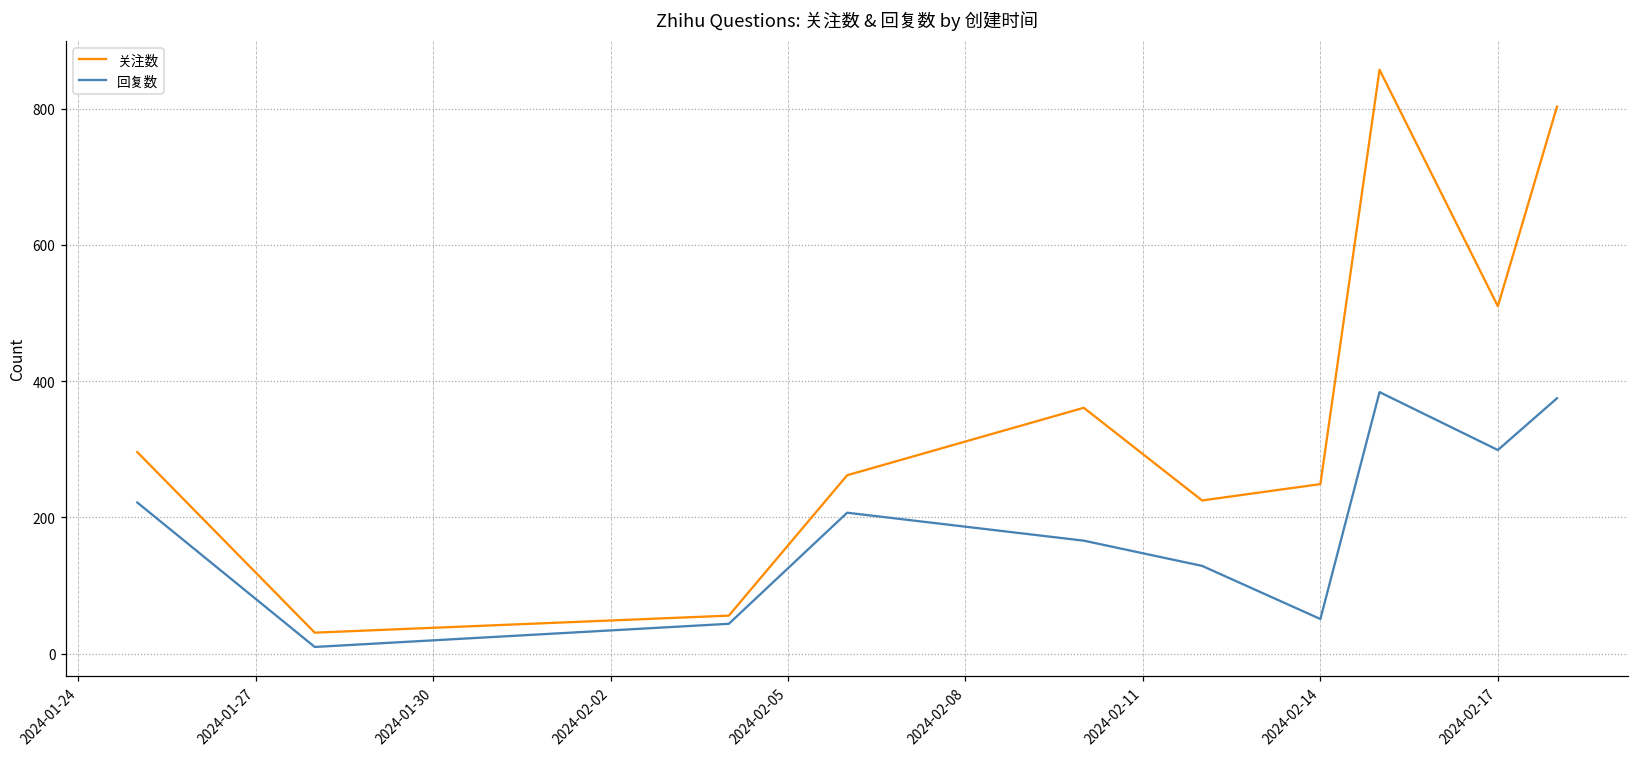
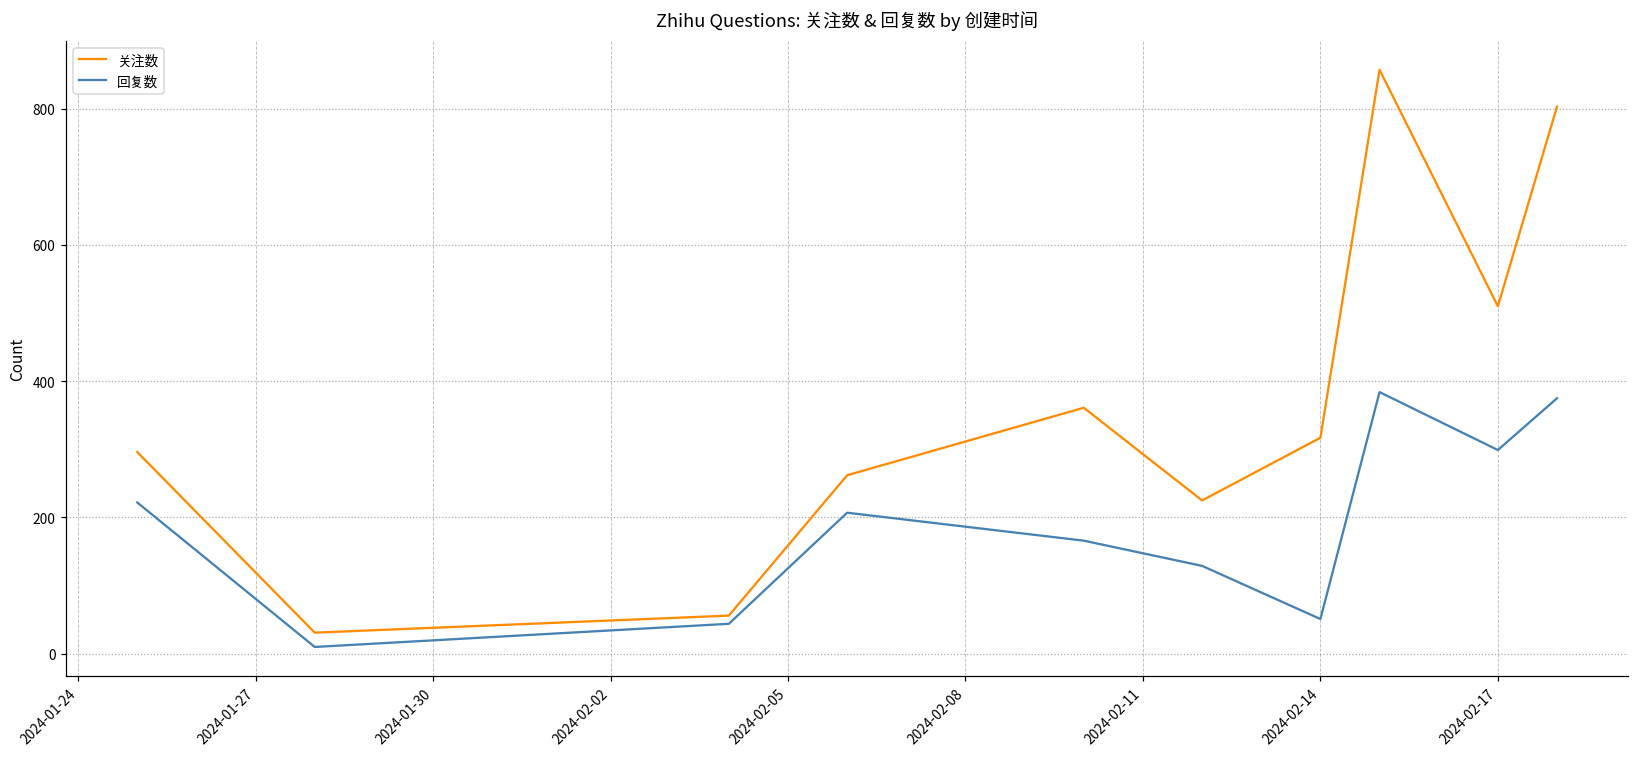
关注数, 2024-02-14: 250 -> 320
